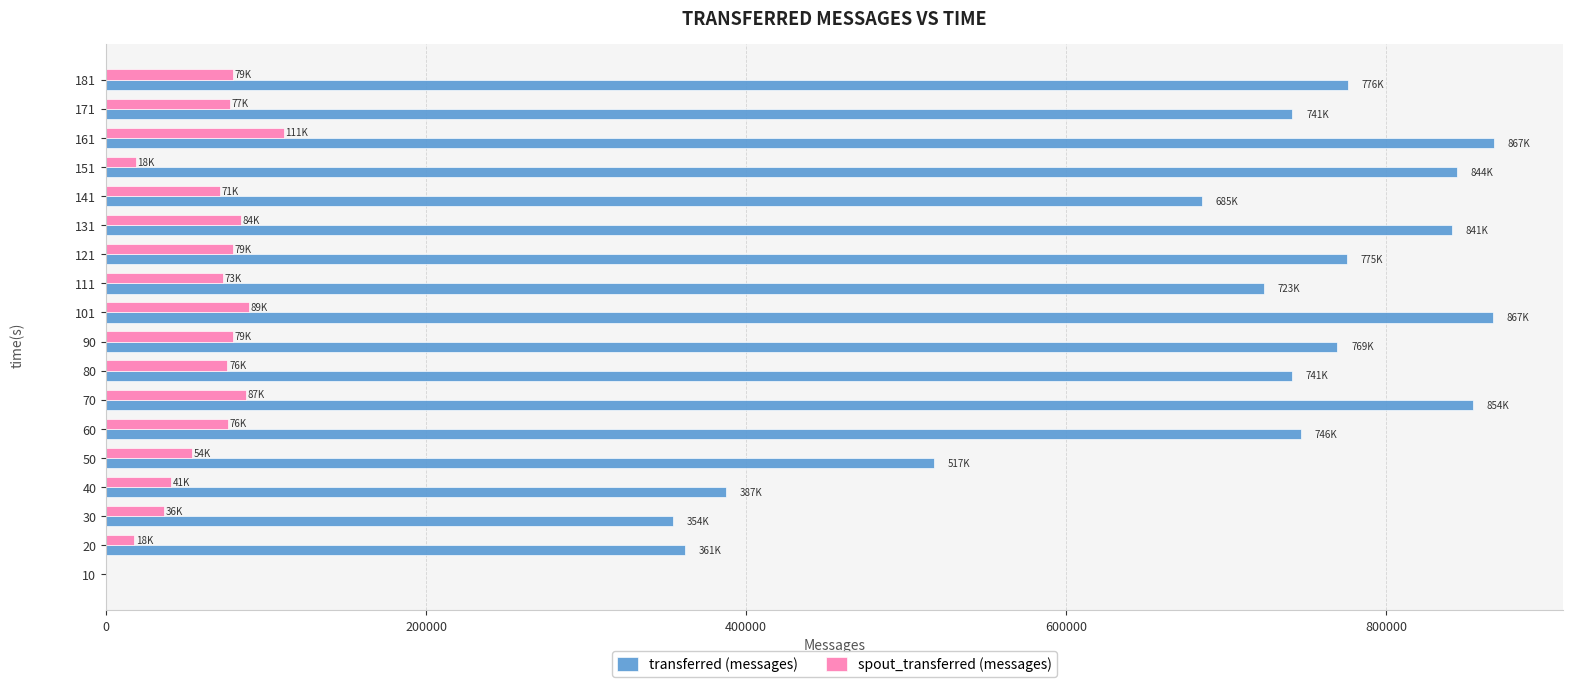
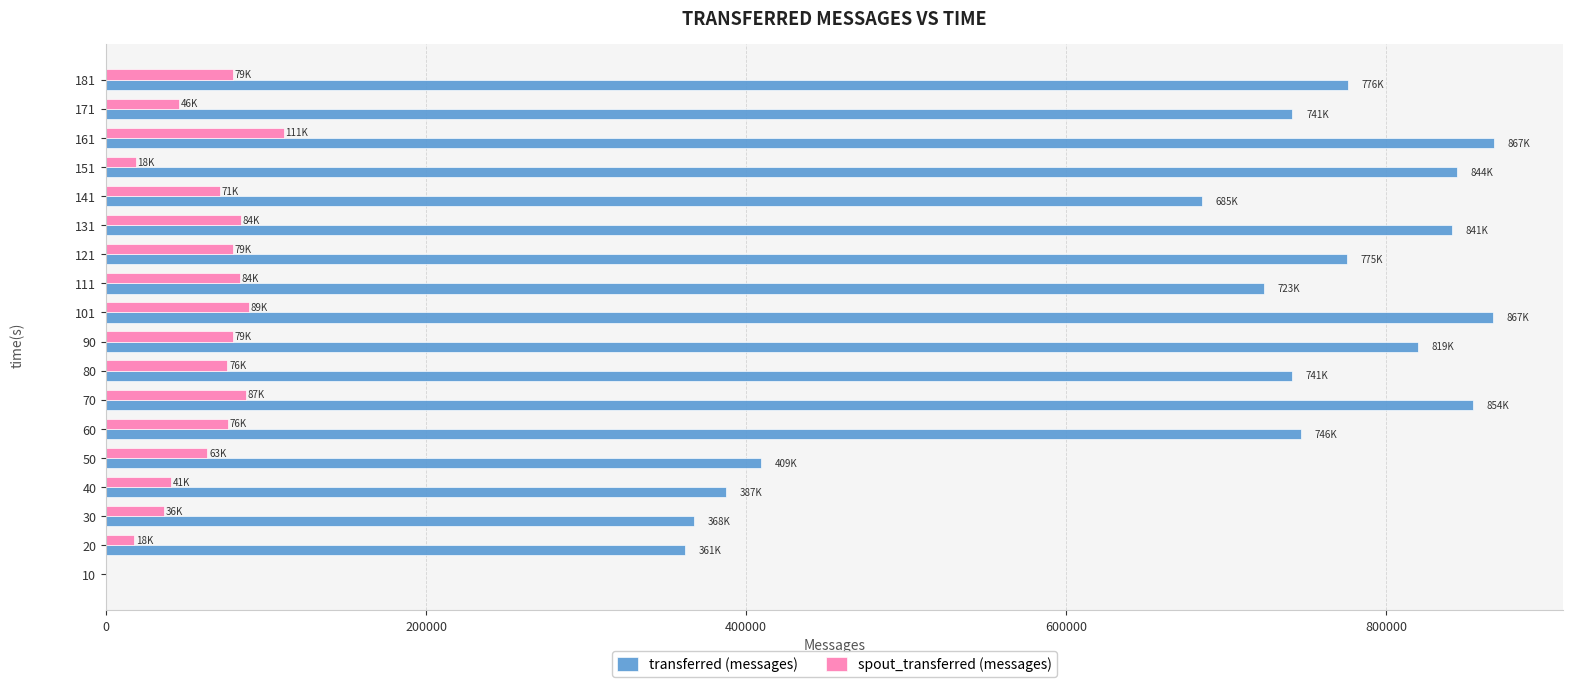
spout_transferred (messages), 171: 77K -> 46K
spout_transferred (messages), 111: 73K -> 84K
transferred (messages), 90: 769K -> 819K
spout_transferred (messages), 50: 54K -> 63K
transferred (messages), 50: 517K -> 409K
transferred (messages), 30: 354K -> 368K
